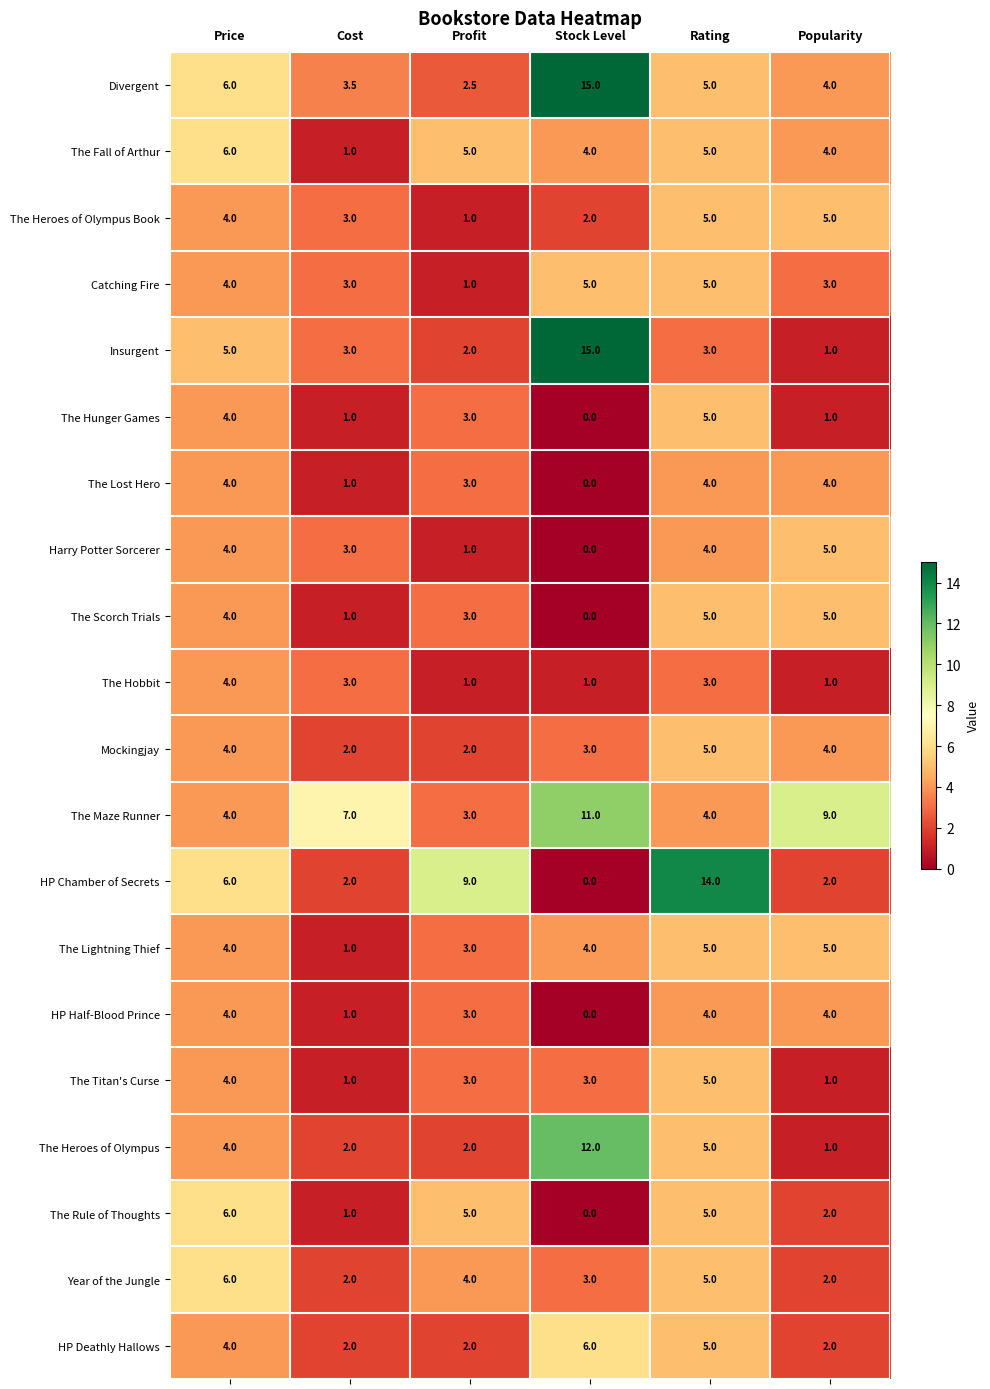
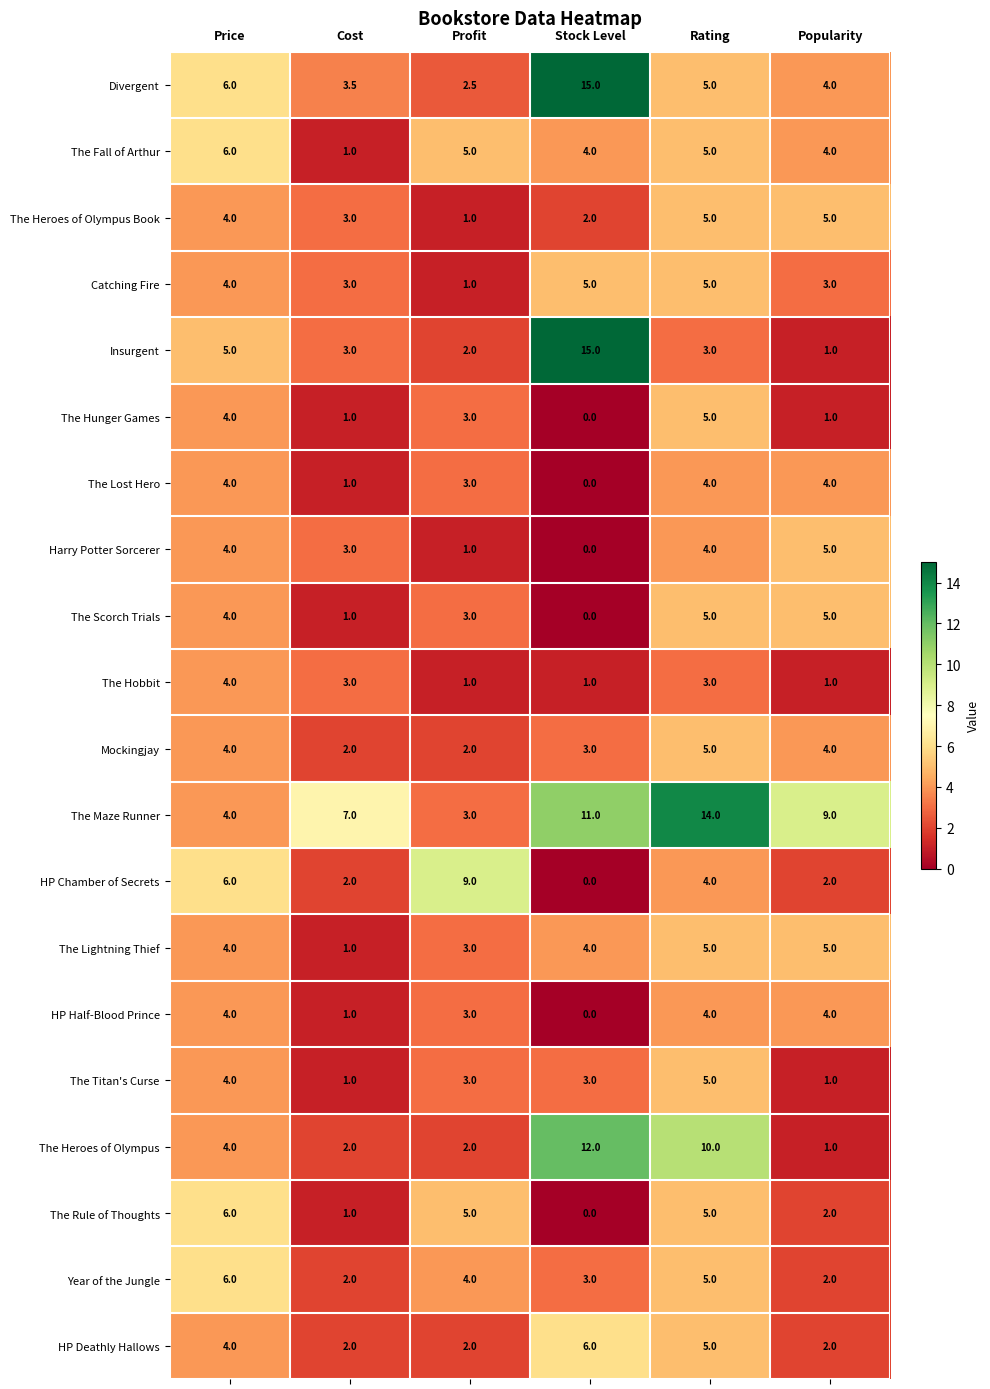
The Maze Runner, Rating: 4.0 -> 14.0
HP Chamber of Secrets, Rating: 14.0 -> 4.0
The Heroes of Olympus, Rating: 5.0 -> 10.0
